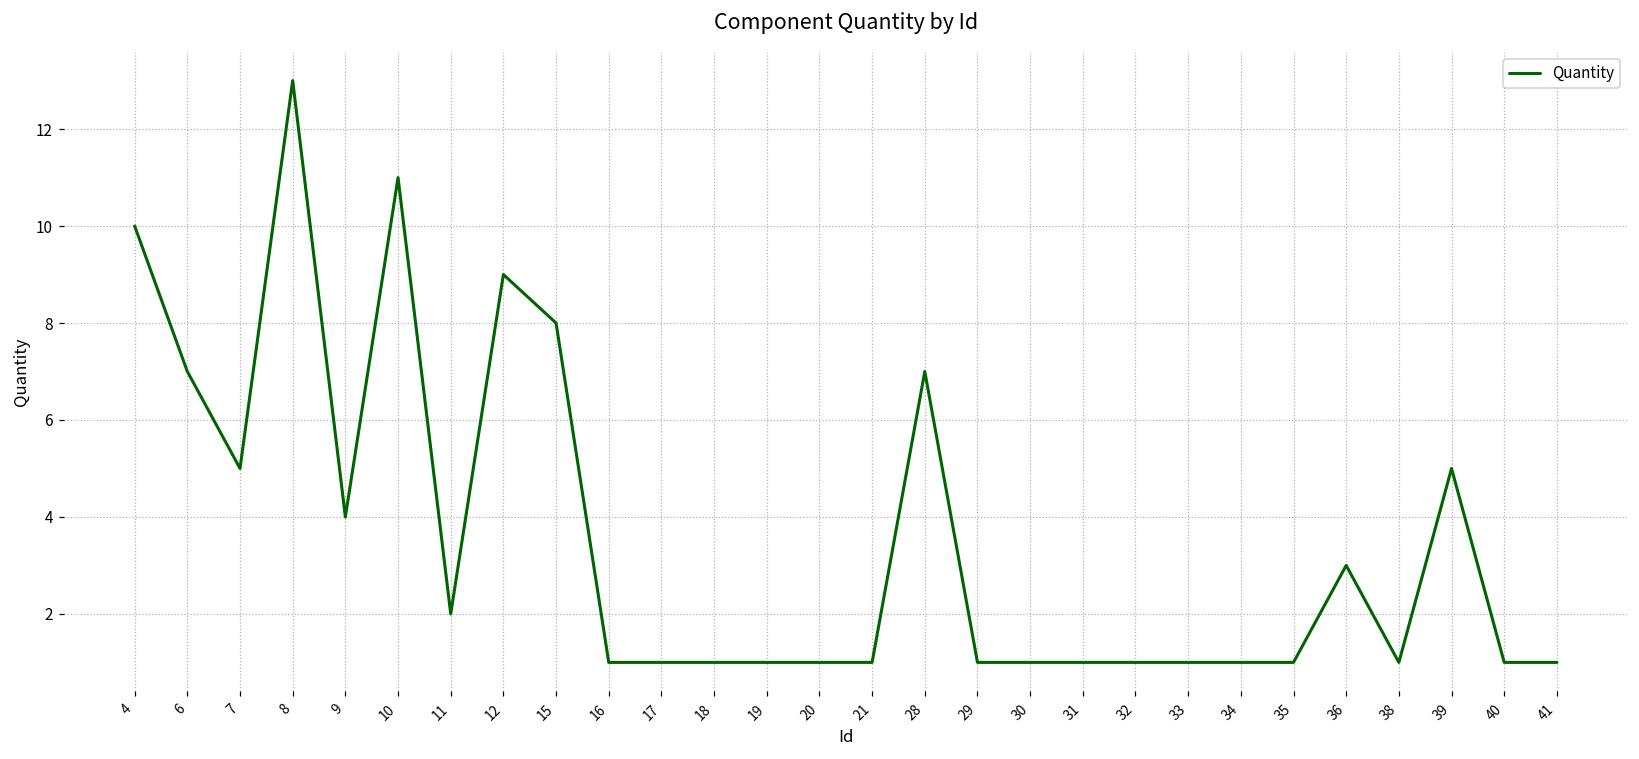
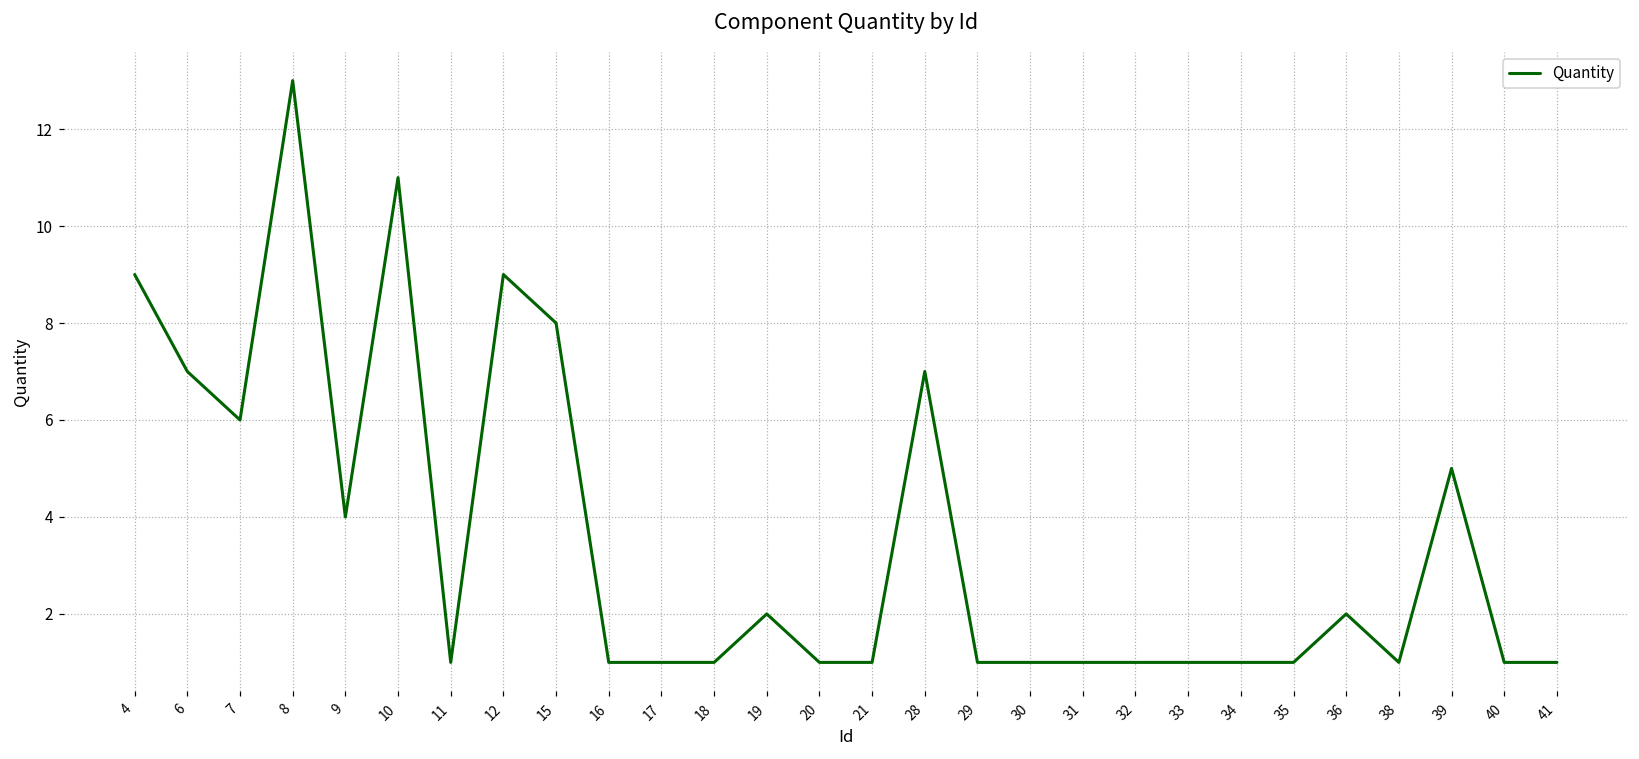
4: 10 -> 9
7: 5 -> 6
11: 2 -> 1
19: 1 -> 2
36: 3 -> 2
